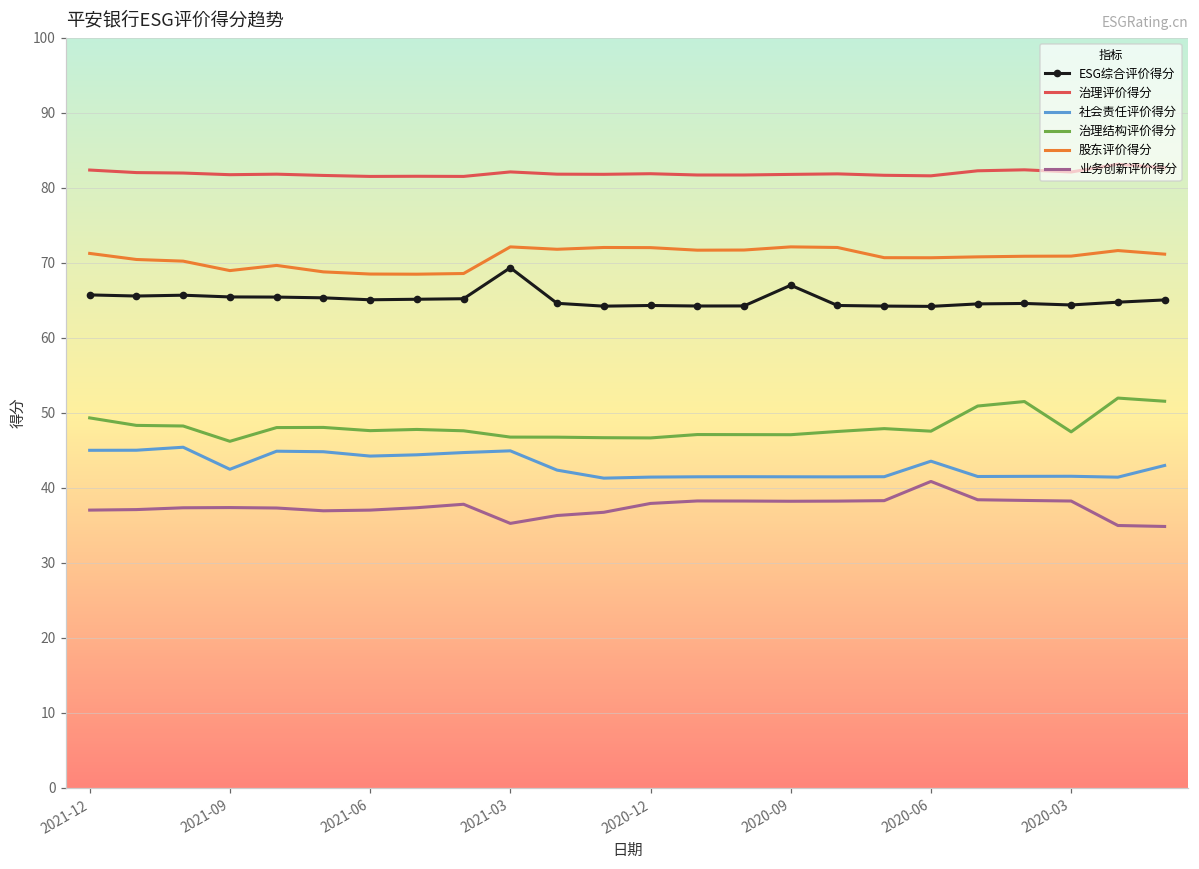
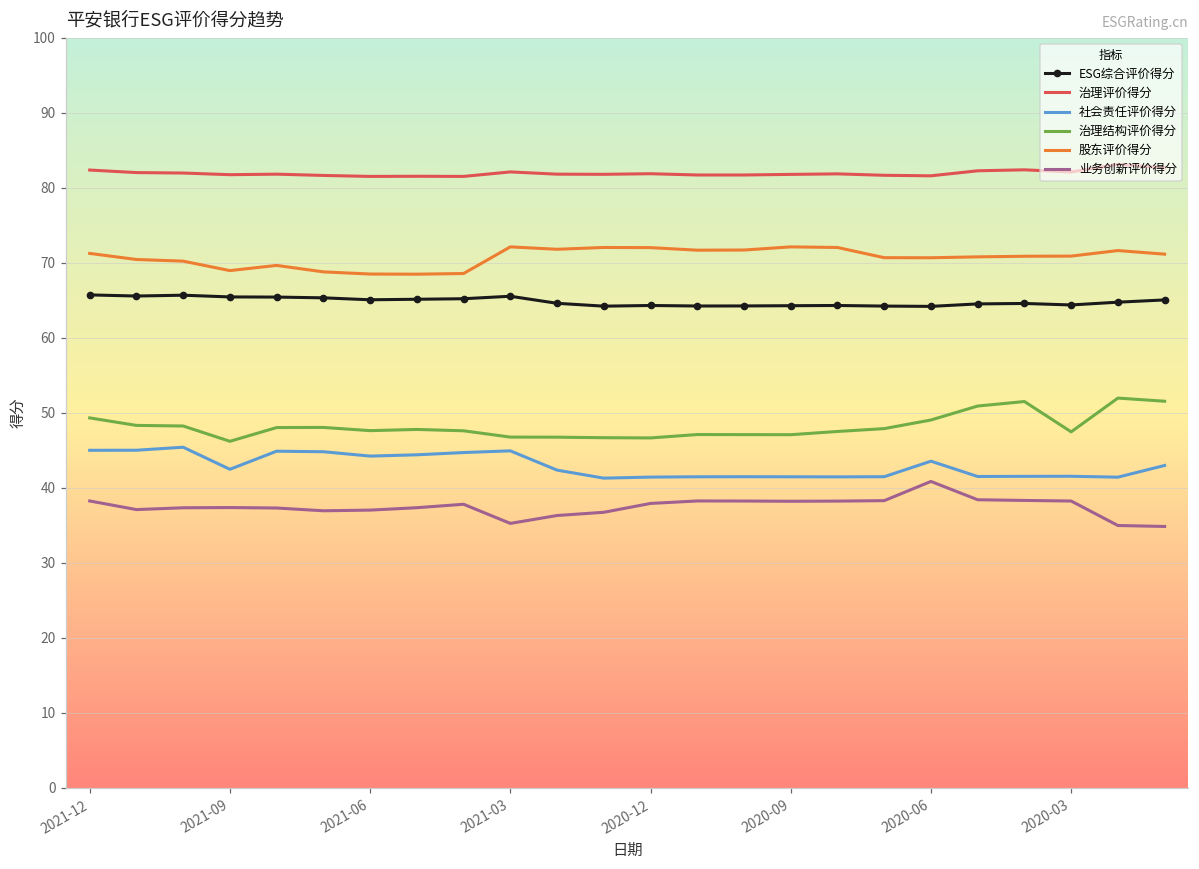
业务创新评价得分, 2021-12: 37 -> 38
ESG综合评价得分, 2021-03: 69 -> 66
ESG综合评价得分, 2020-09: 67 -> 64
治理结构评价得分, 2020-06: 48 -> 49
